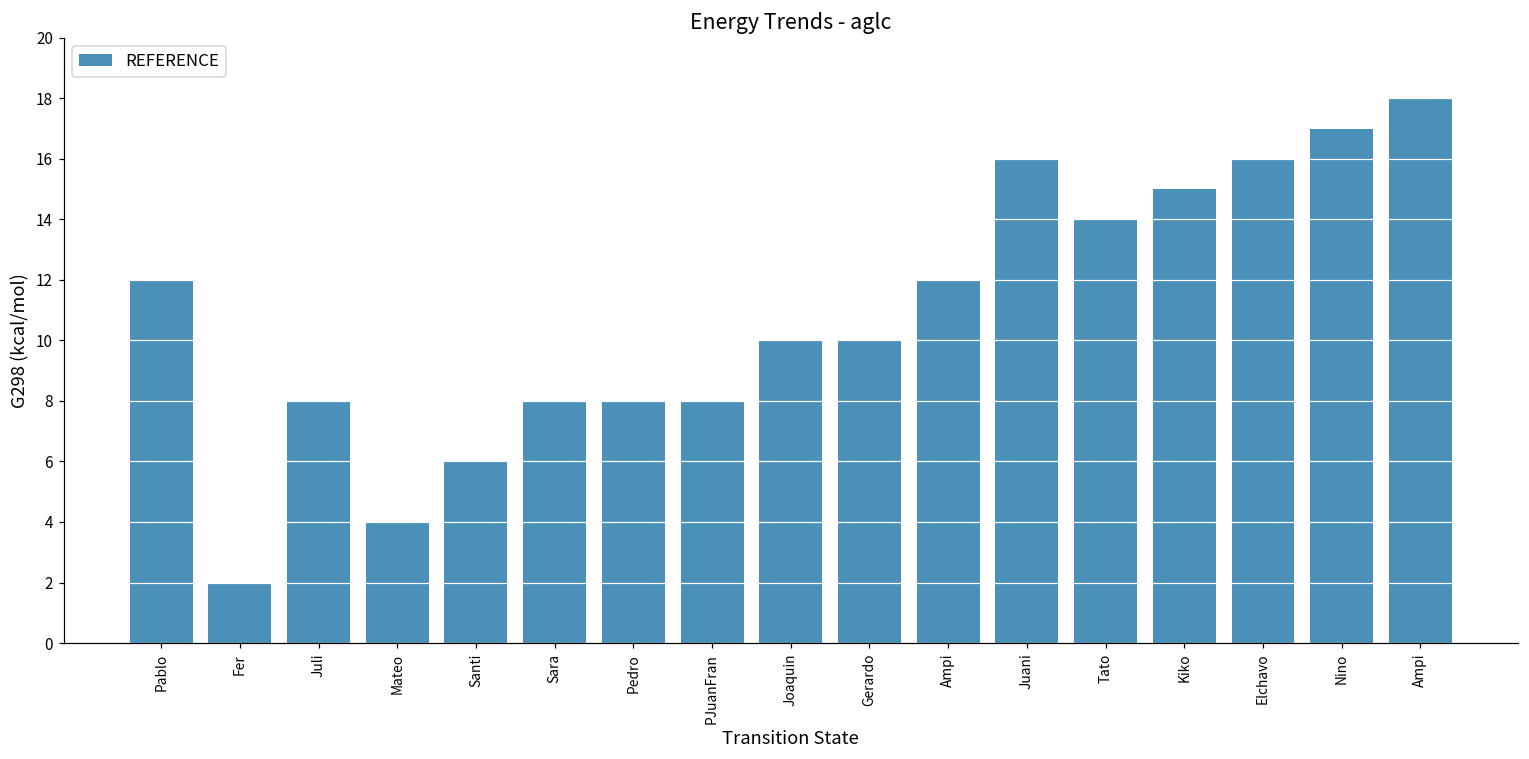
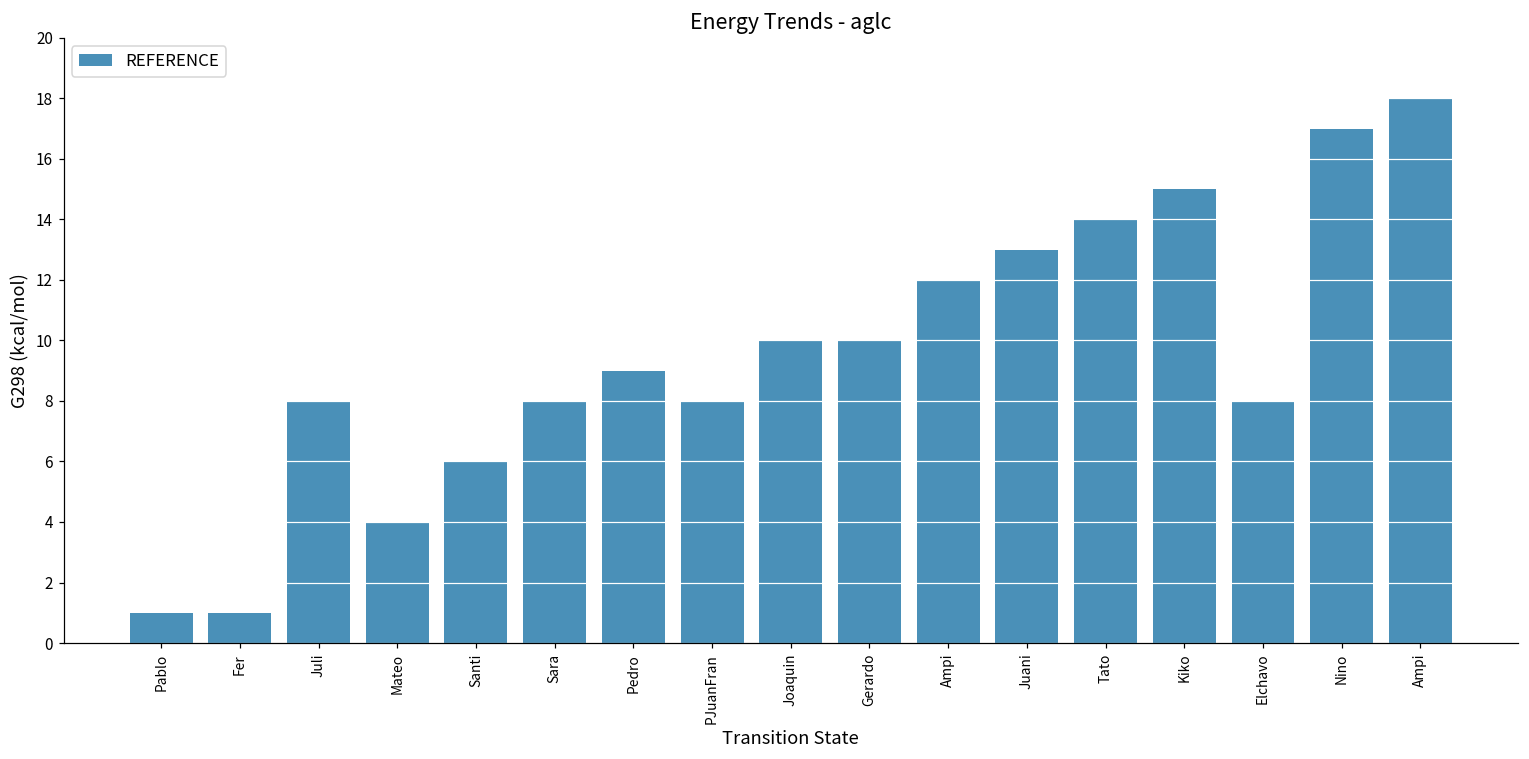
Pablo: 12 -> 1
Fer: 2 -> 1
Pedro: 8 -> 9
Juani: 16 -> 13
Elchavo: 16 -> 8
